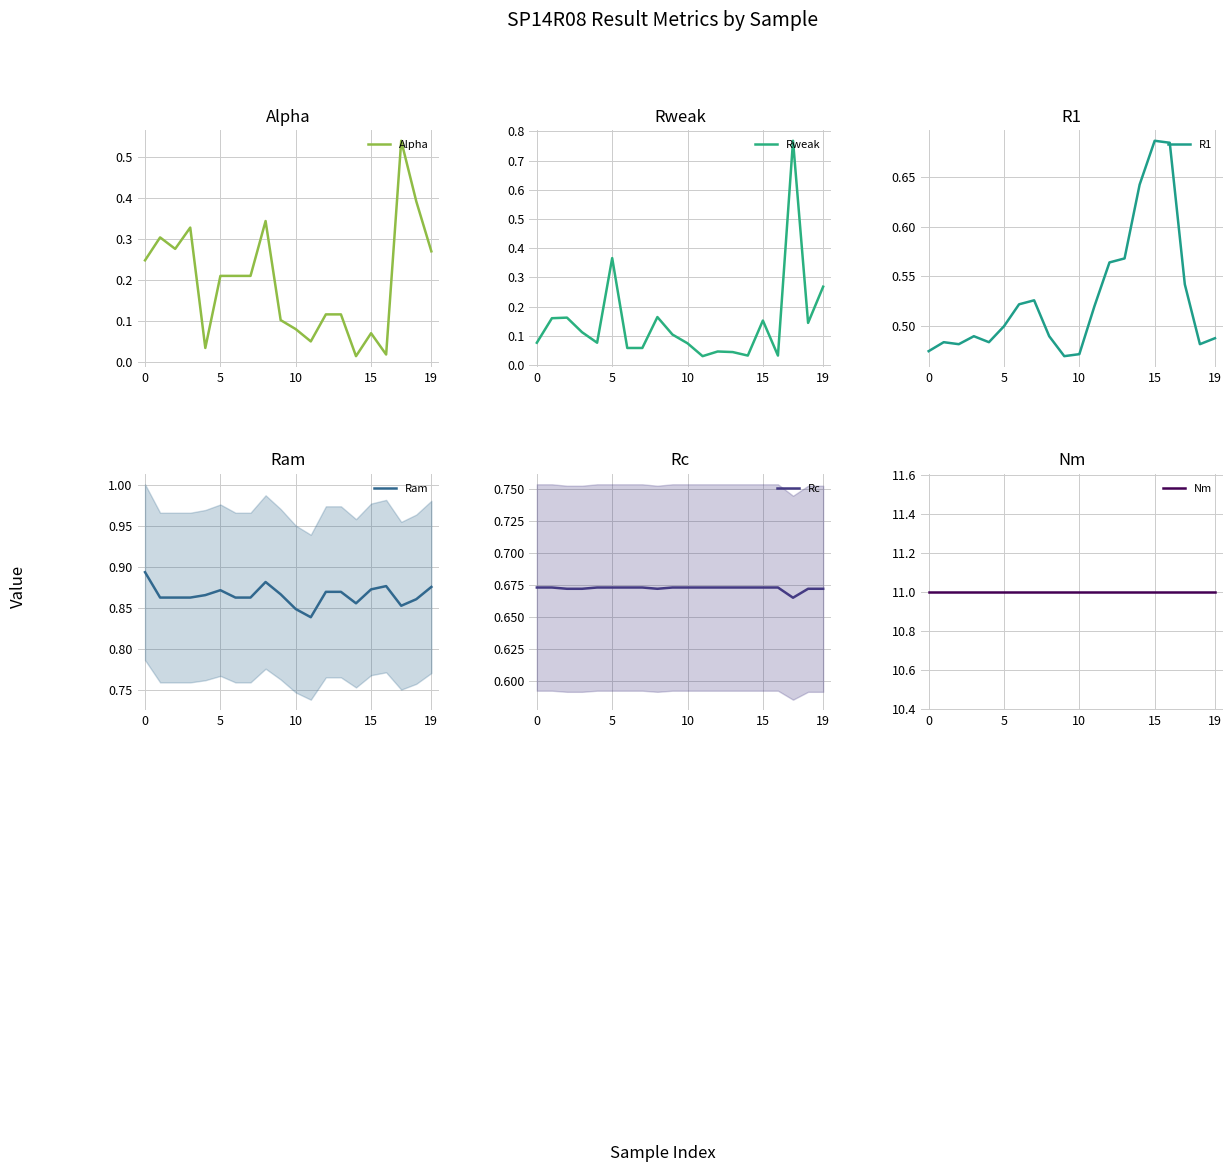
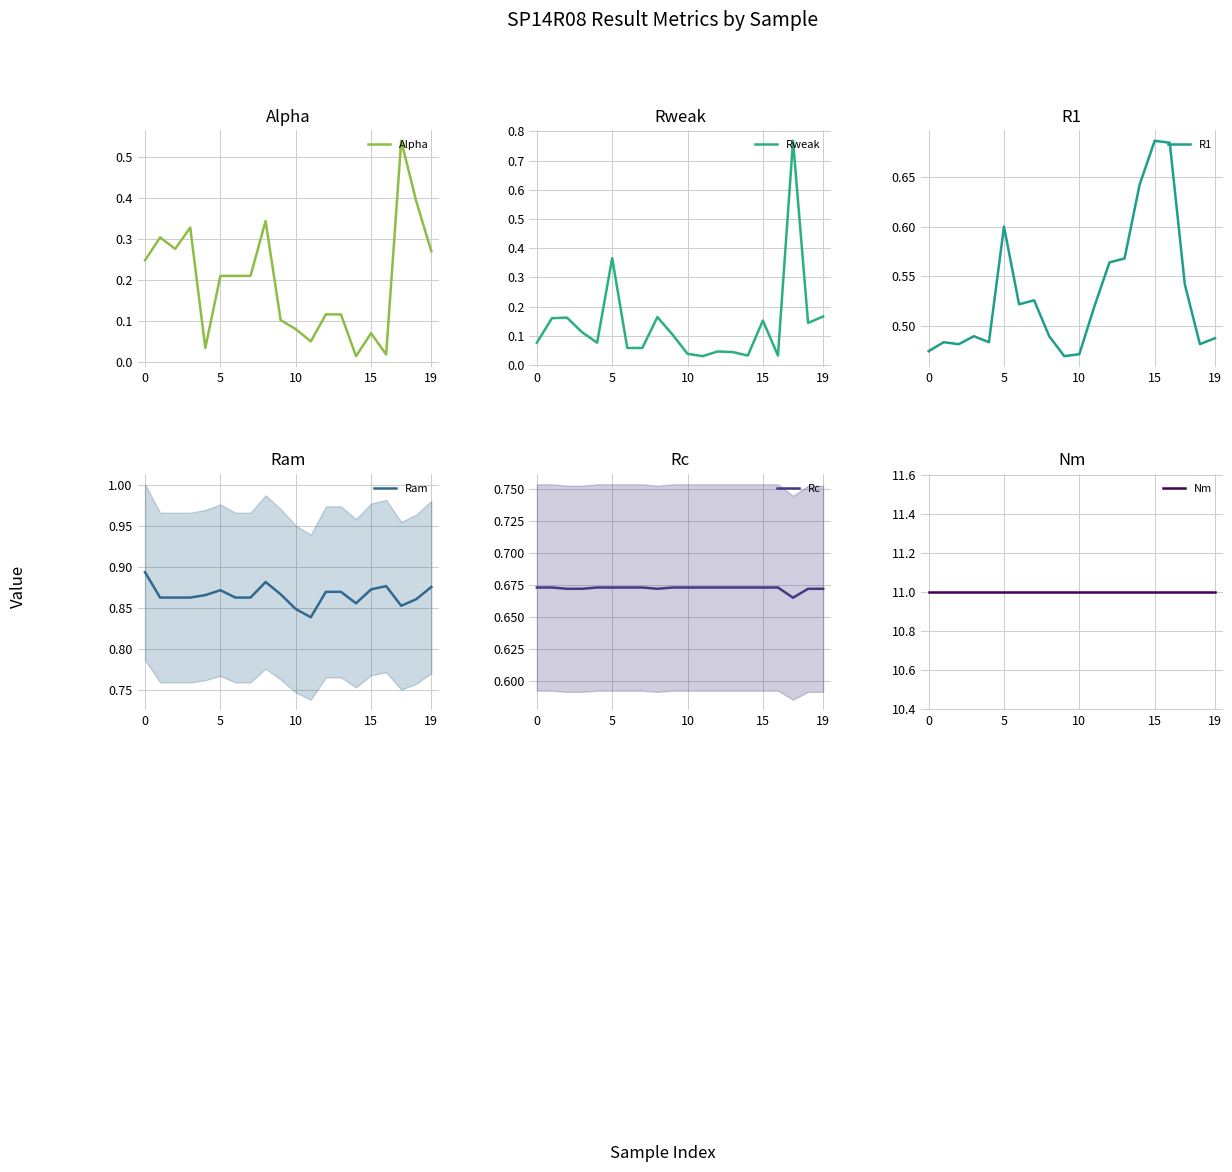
Rweak, 10: 0.07 -> 0.04
Rweak, 19: 0.27 -> 0.17
R1, 5: 0.5 -> 0.6
